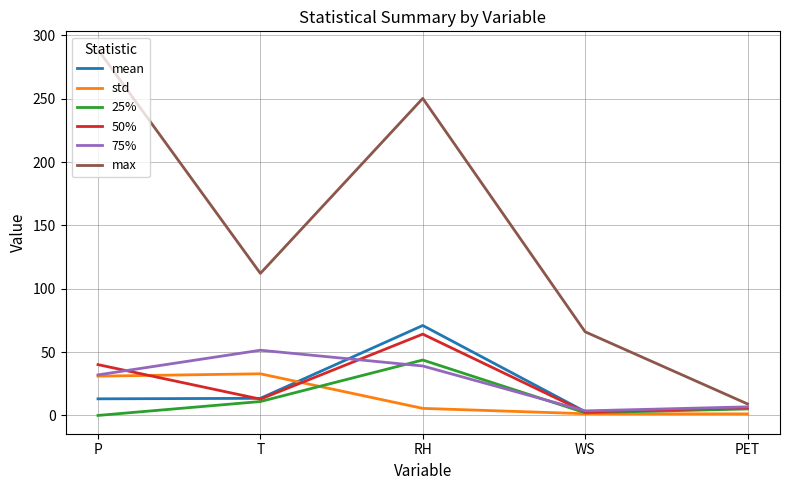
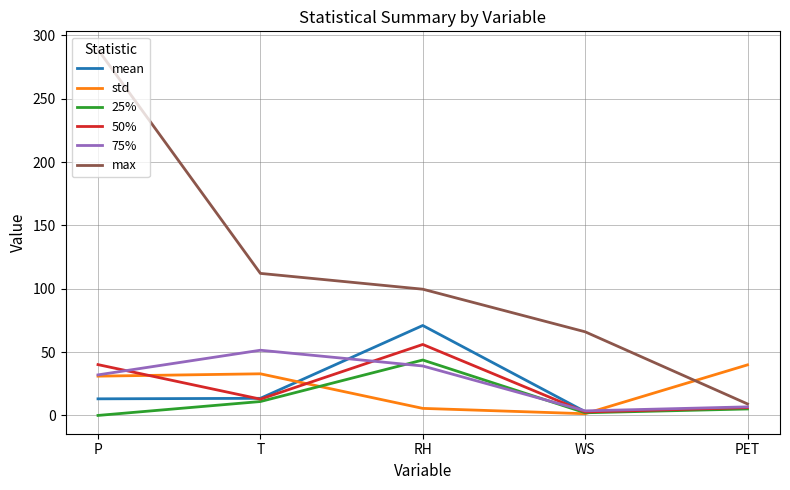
50%, RH: 64 -> 56
max, RH: 250 -> 100
std, PET: 1 -> 40
